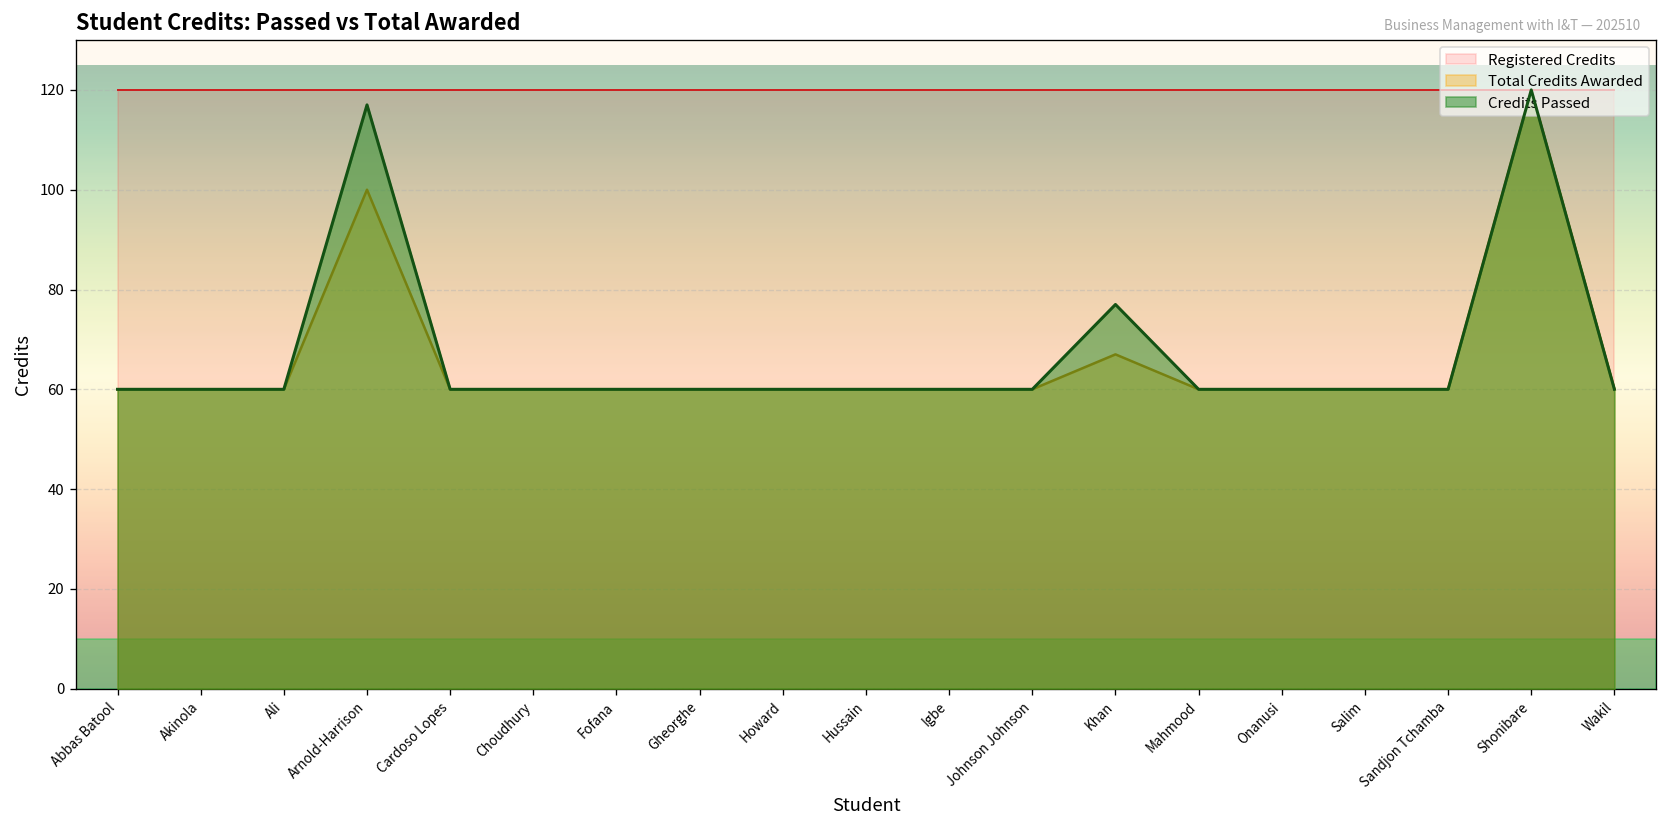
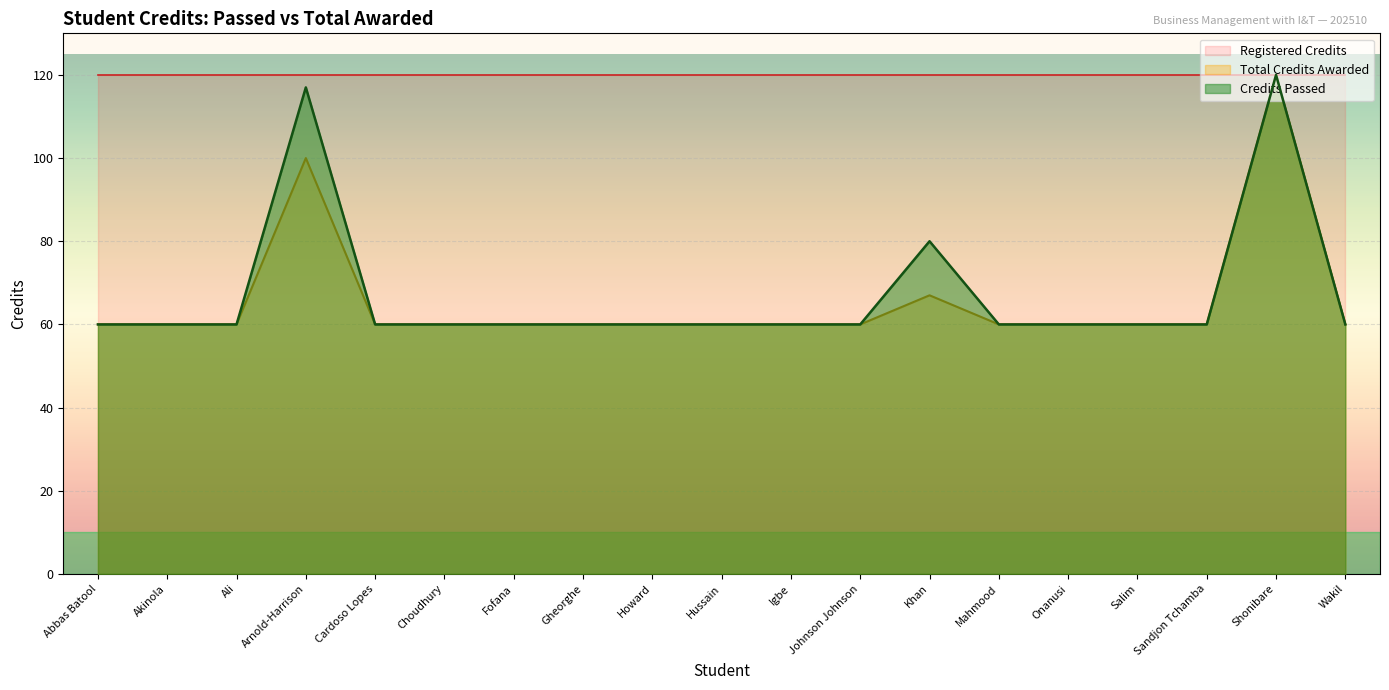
Credits Passed, Khan: 77 -> 80
